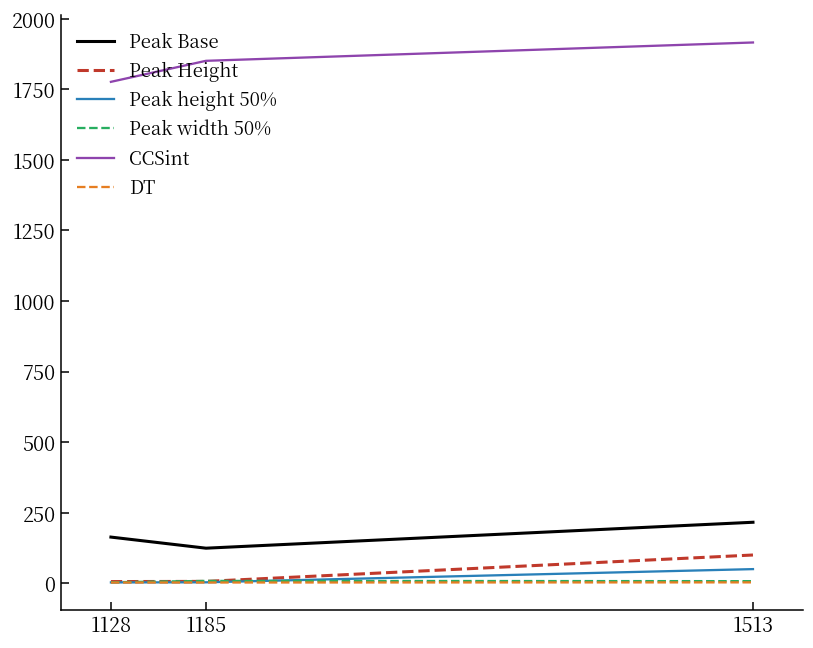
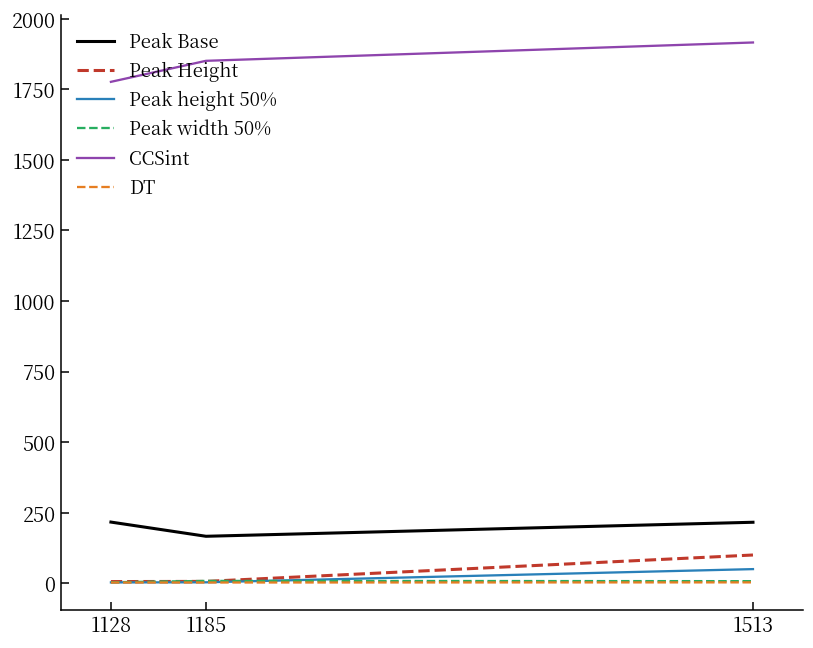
Peak Base, 1128: 160 -> 220
Peak Base, 1185: 120 -> 170
